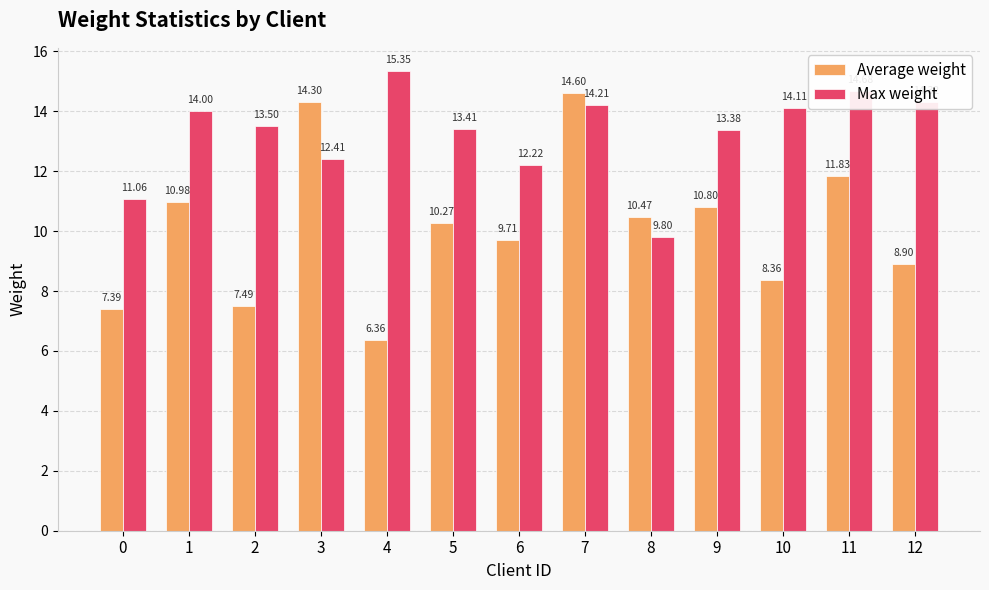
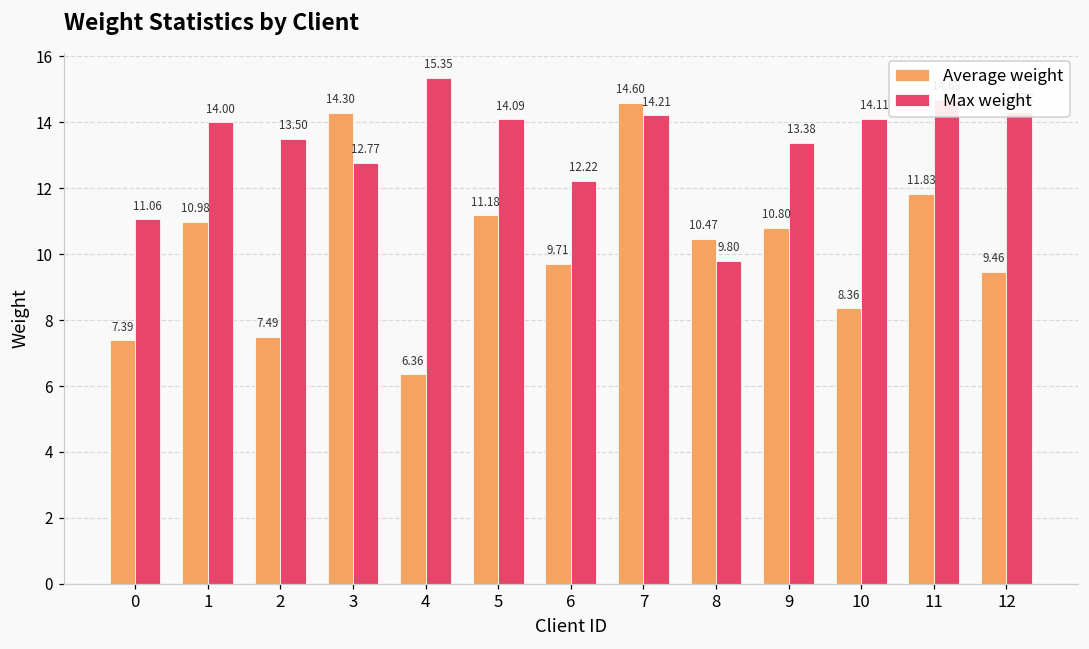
Max weight, 3: 12.41 -> 12.77
Average weight, 5: 10.27 -> 11.18
Max weight, 5: 13.41 -> 14.09
Average weight, 12: 8.90 -> 9.46
